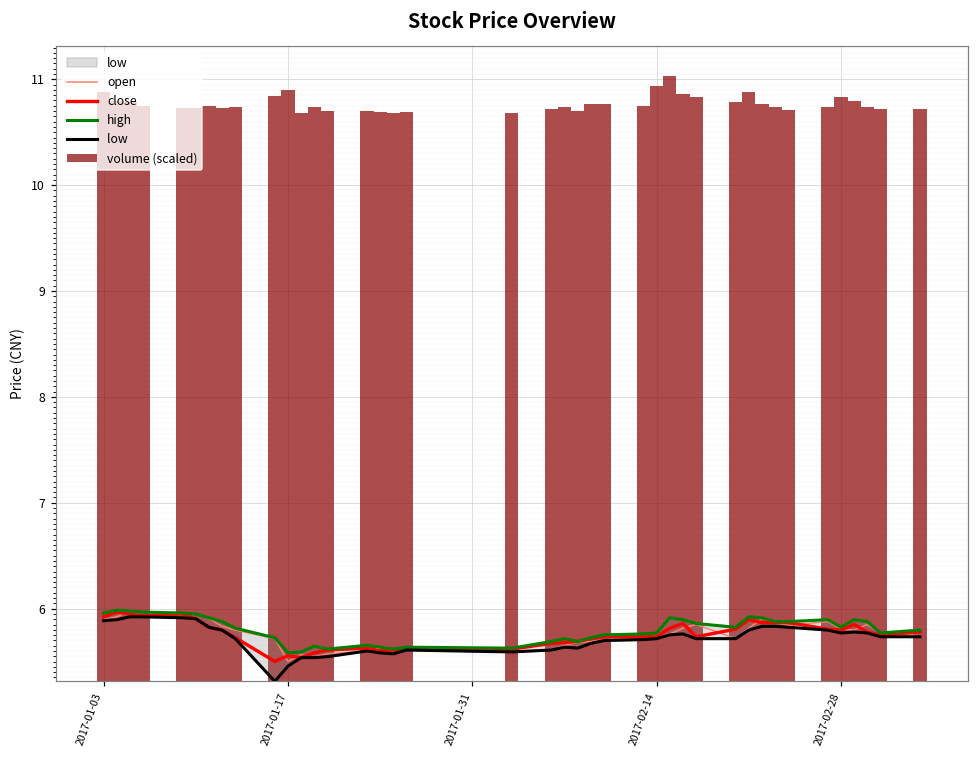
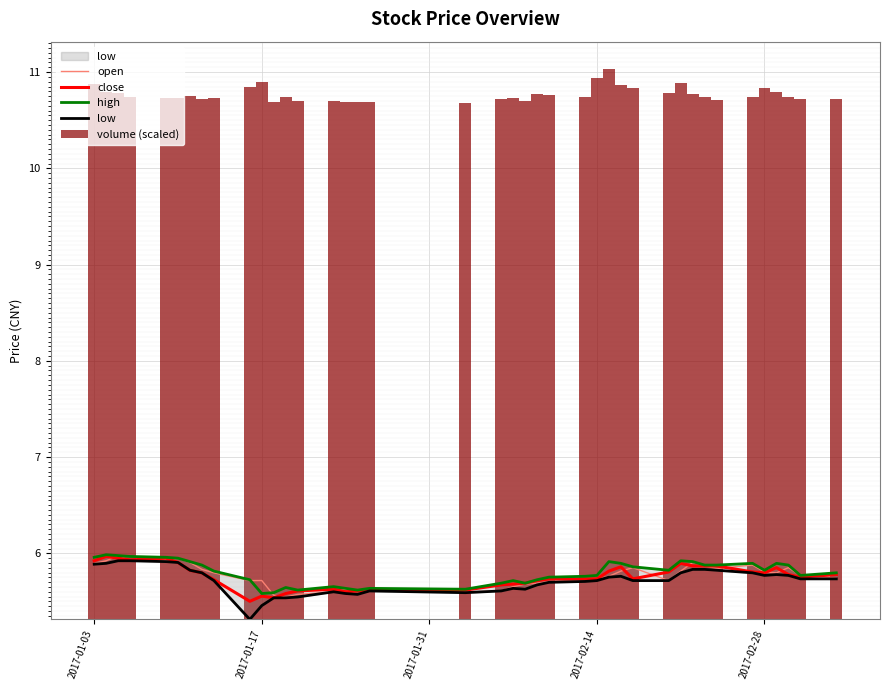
open, 2017-01-17: 5.5 -> 5.7
